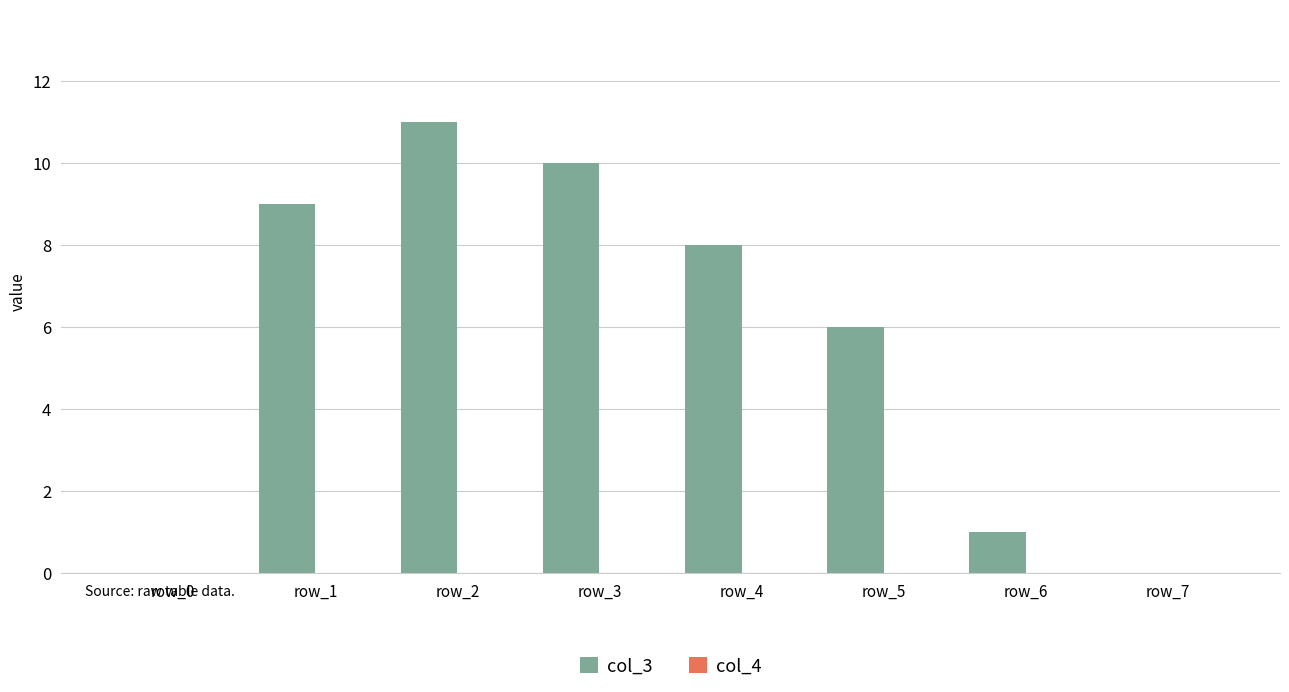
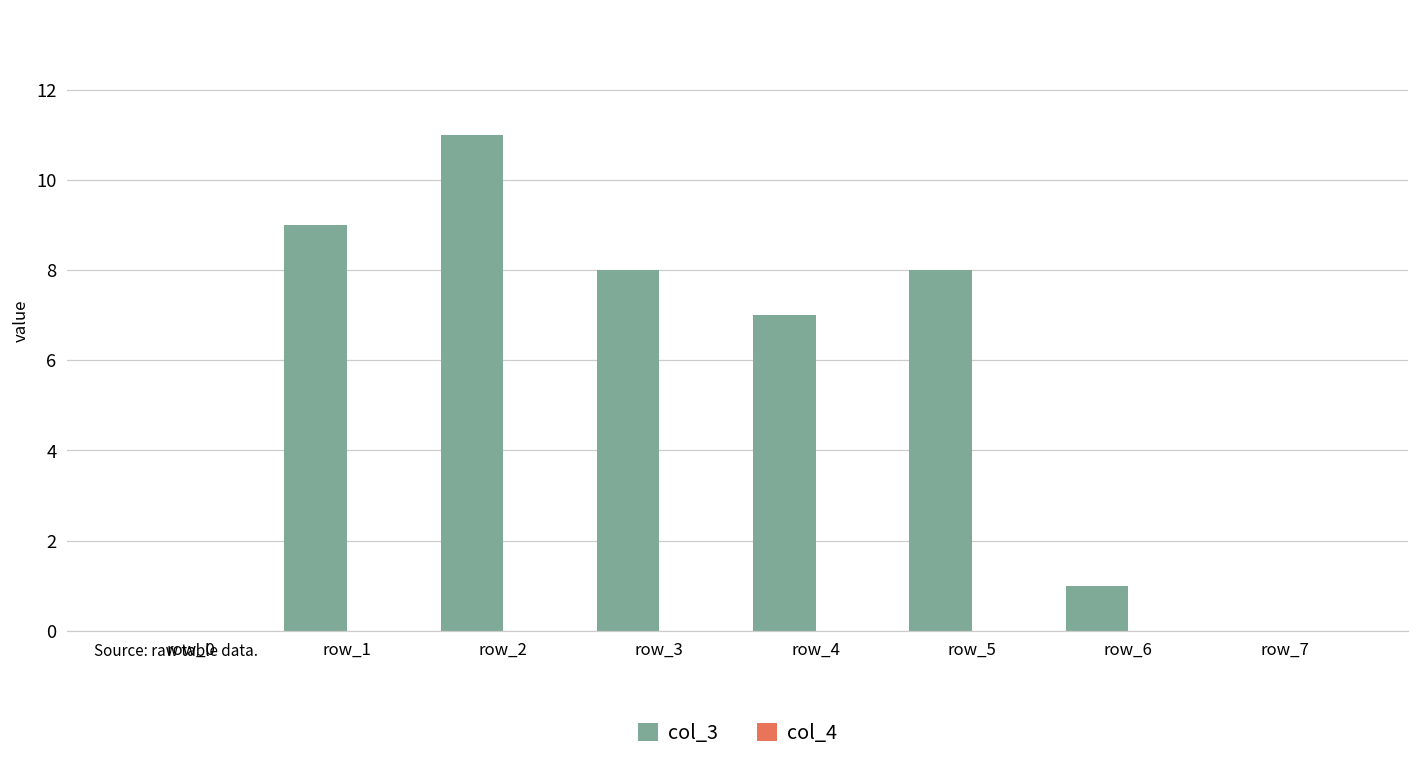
col_3, row_3: 10 -> 8
col_3, row_4: 8 -> 7
col_3, row_5: 6 -> 8
